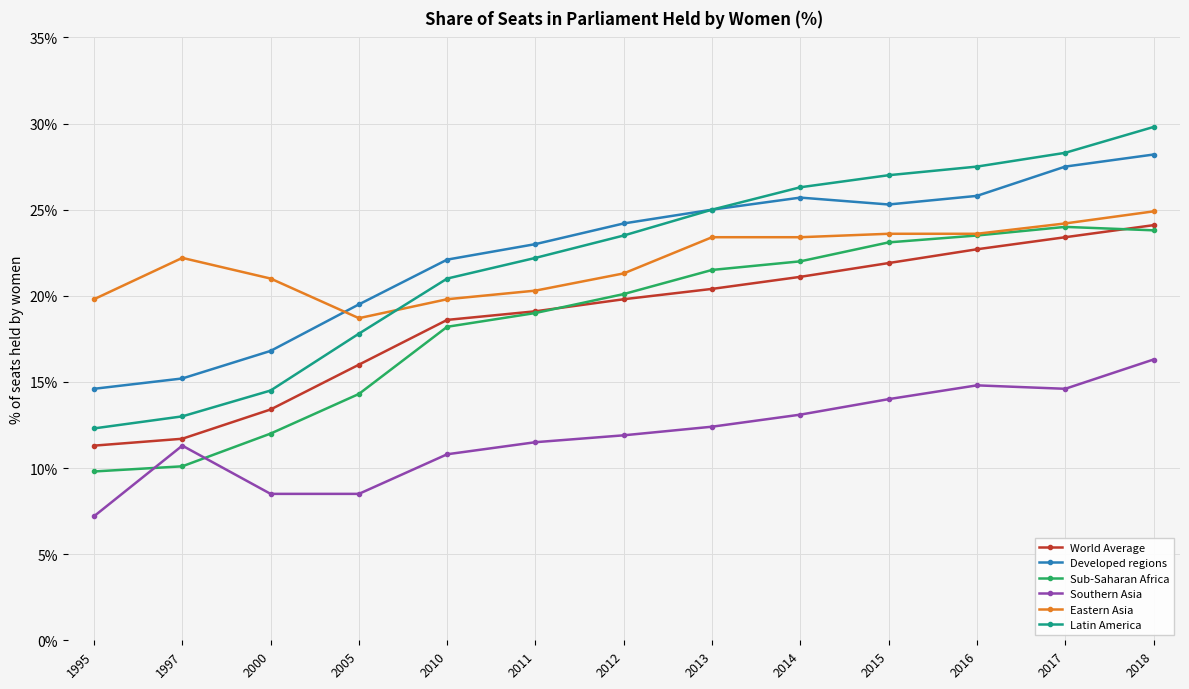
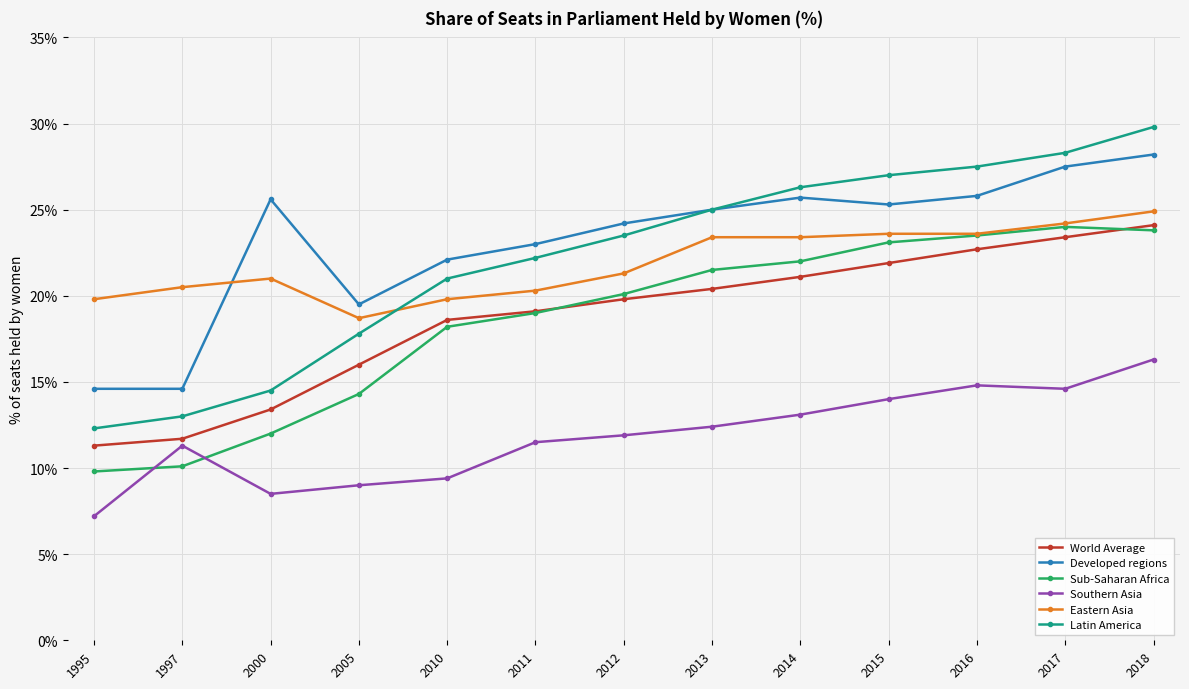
Developed regions, 1997: 15.2% -> 14.6%
Eastern Asia, 1997: 22.2% -> 20.5%
Developed regions, 2000: 16.8% -> 25.6%
Southern Asia, 2005: 8.5% -> 9.0%
Southern Asia, 2010: 10.8% -> 9.4%
